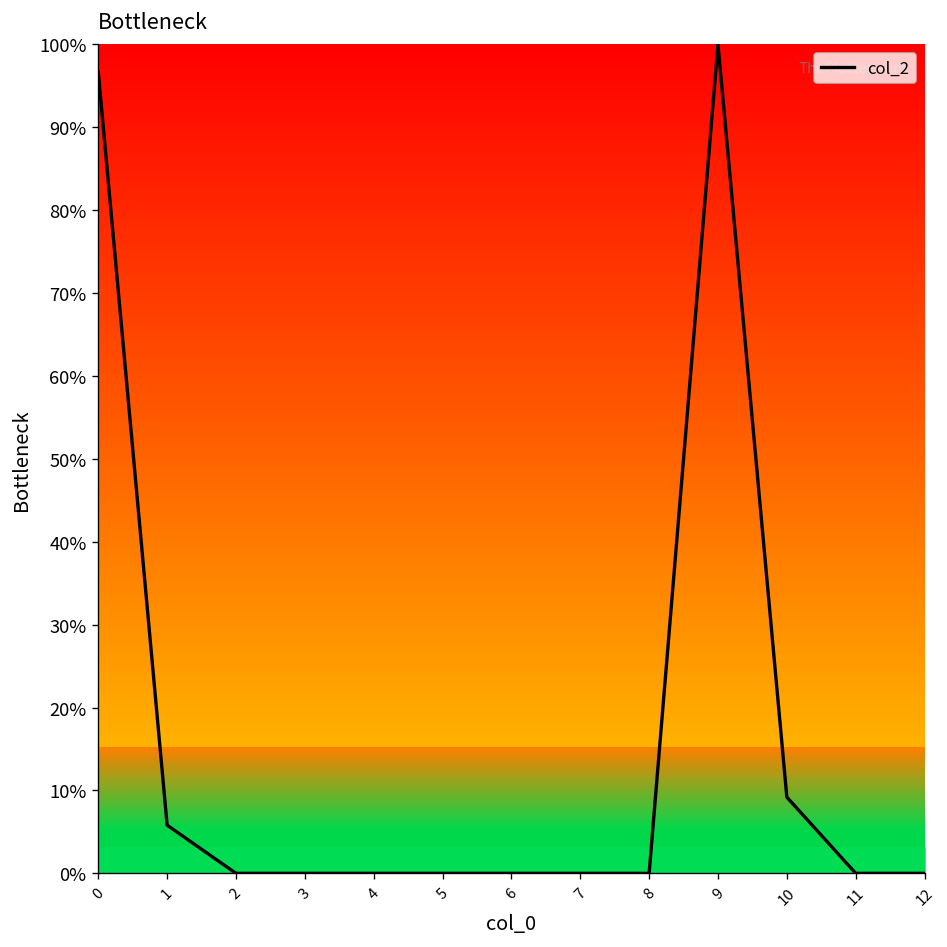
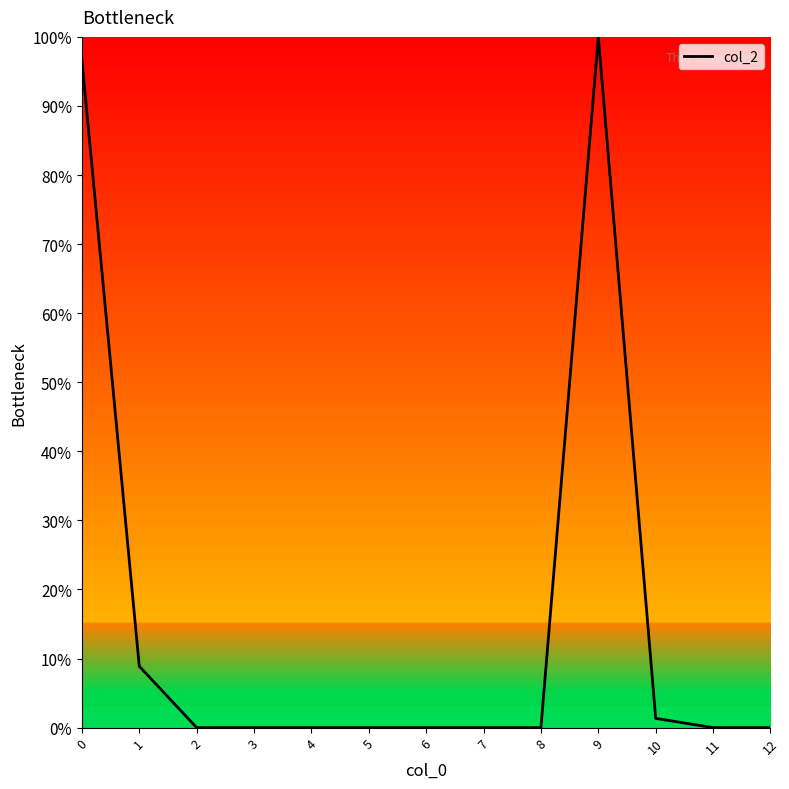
col_2, 1: 6% -> 9%
col_2, 10: 9% -> 1%
